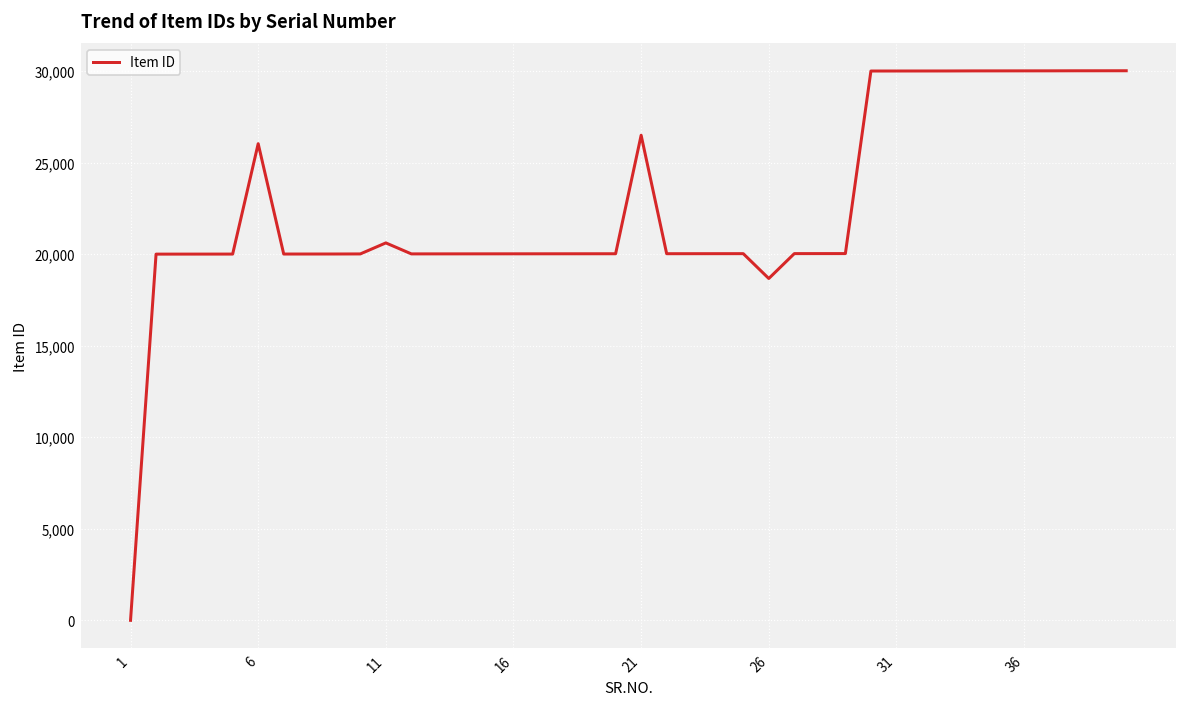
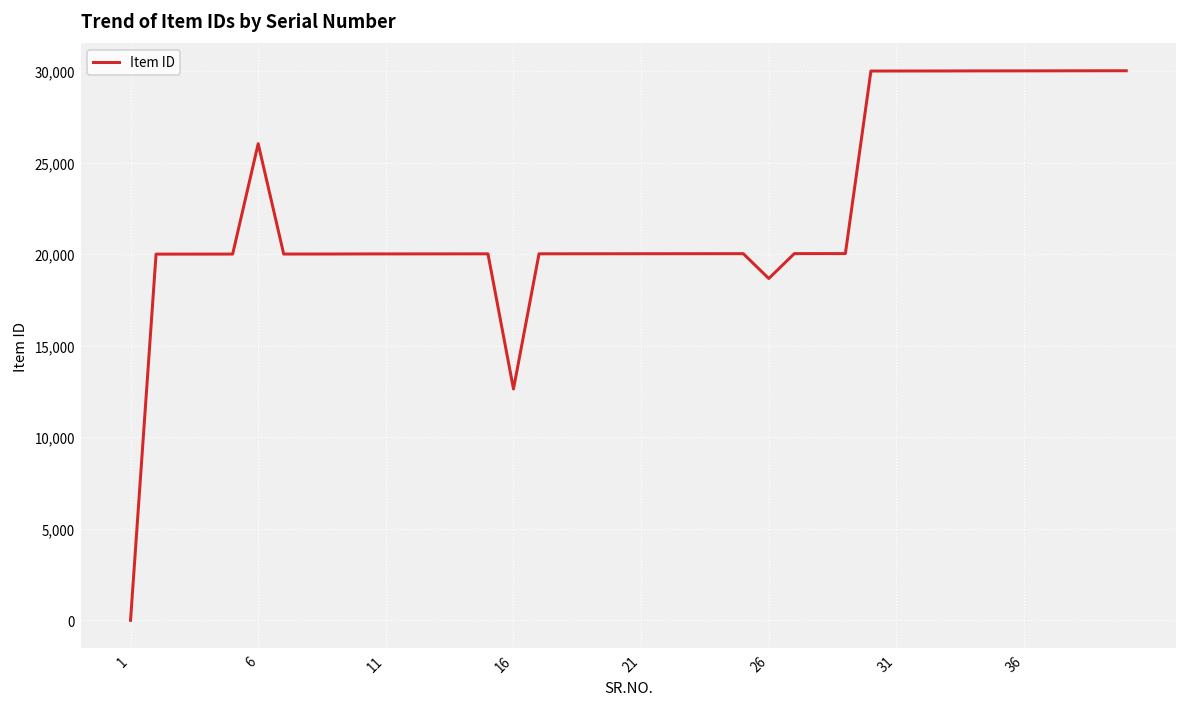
11: 20,600 -> 20,000
16: 20,000 -> 12,600
21: 26,500 -> 20,000
